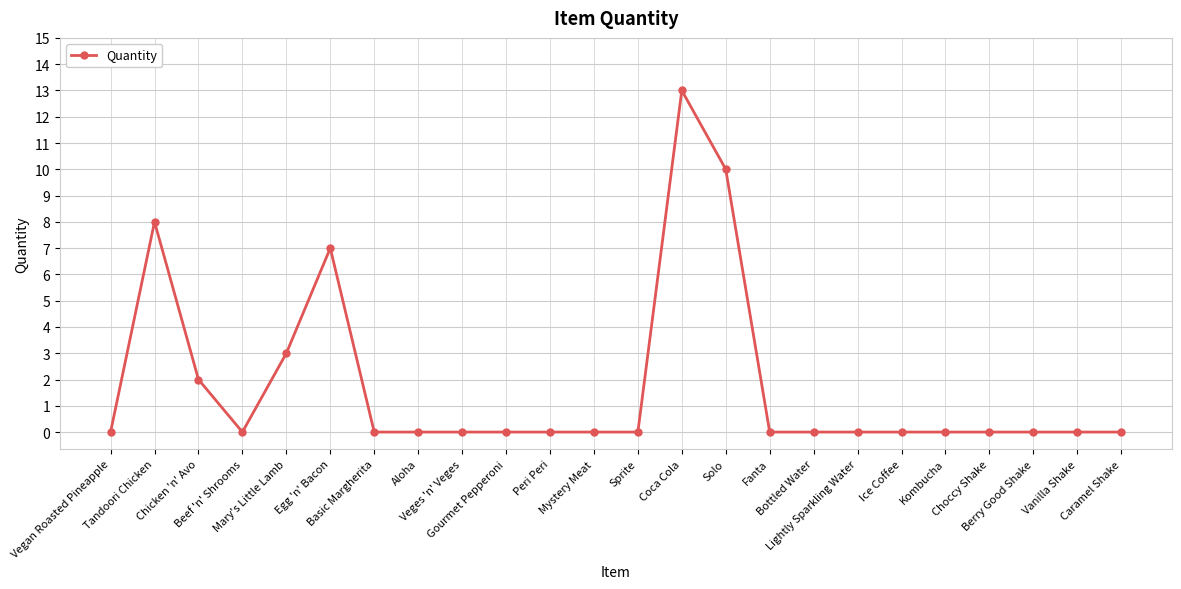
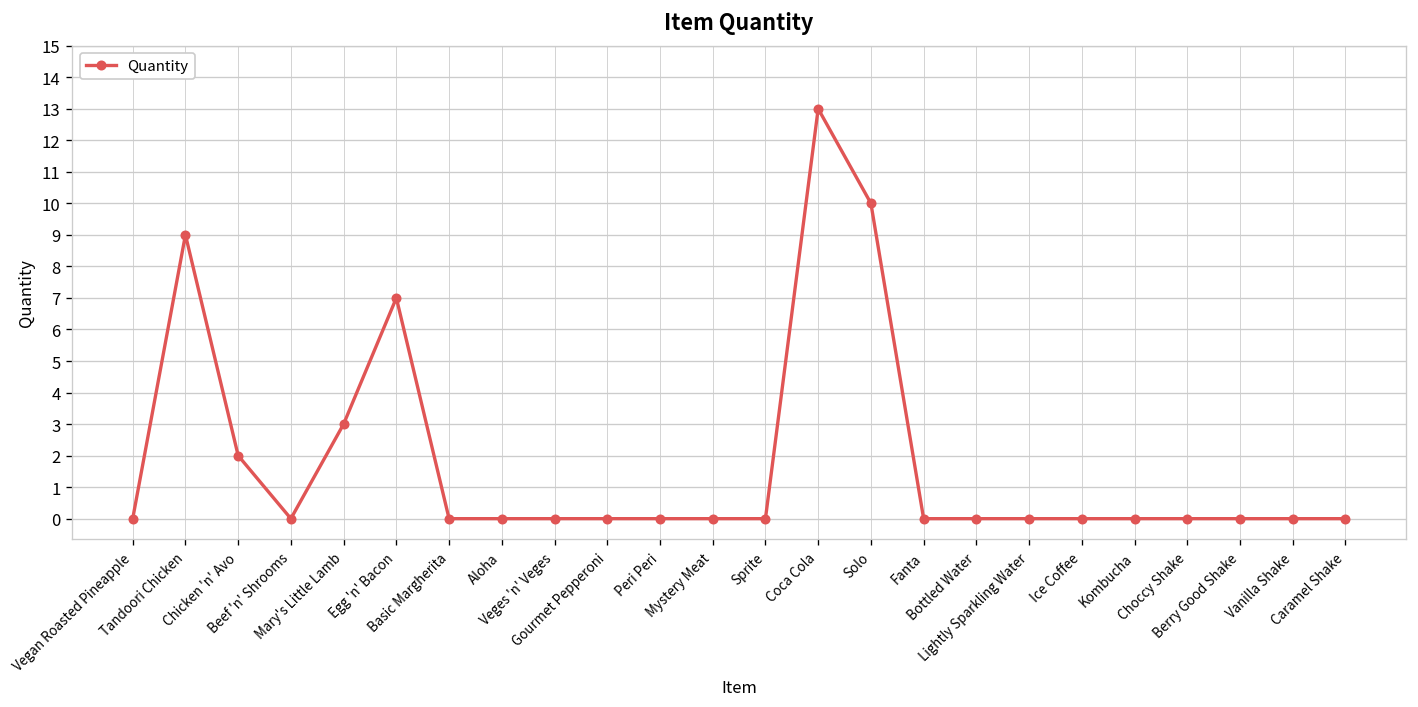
Tandoori Chicken: 8 -> 9
